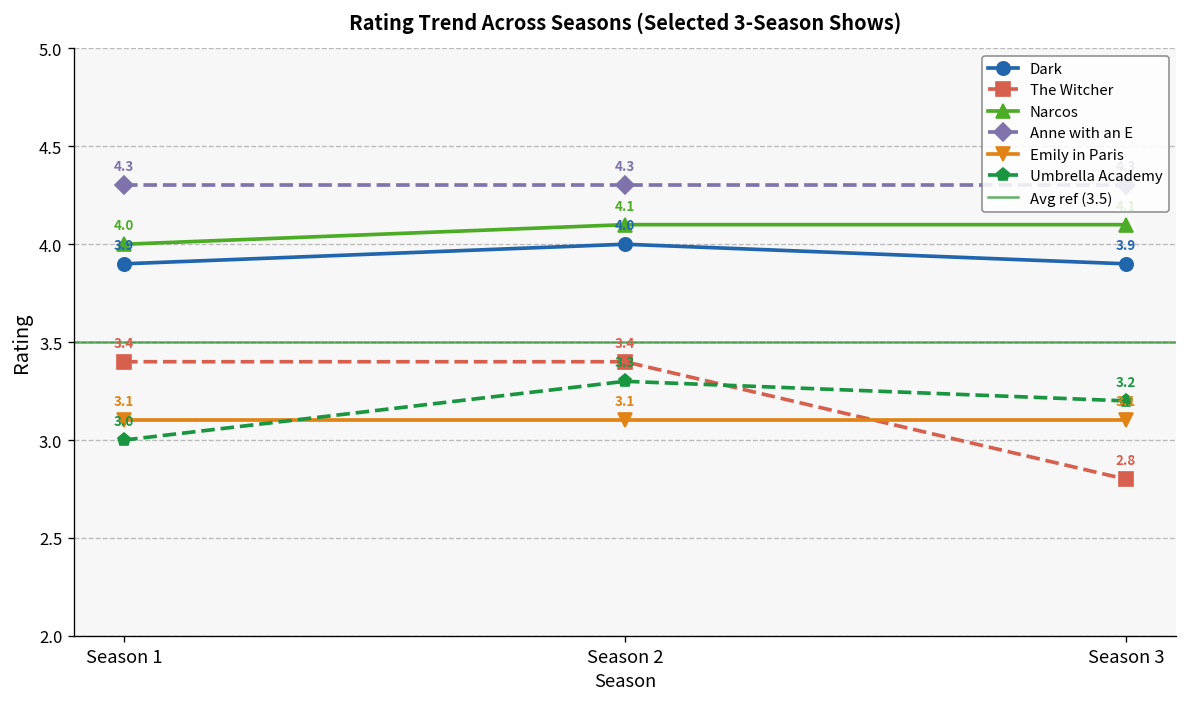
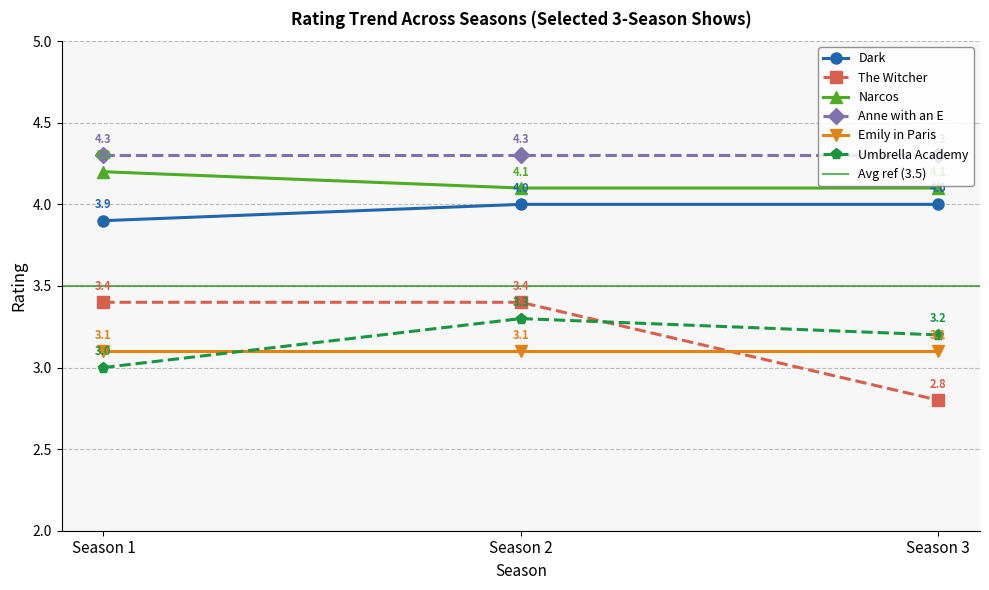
Narcos, Season 1: 4.0 -> 4.2
Dark, Season 3: 3.9 -> 4.0
